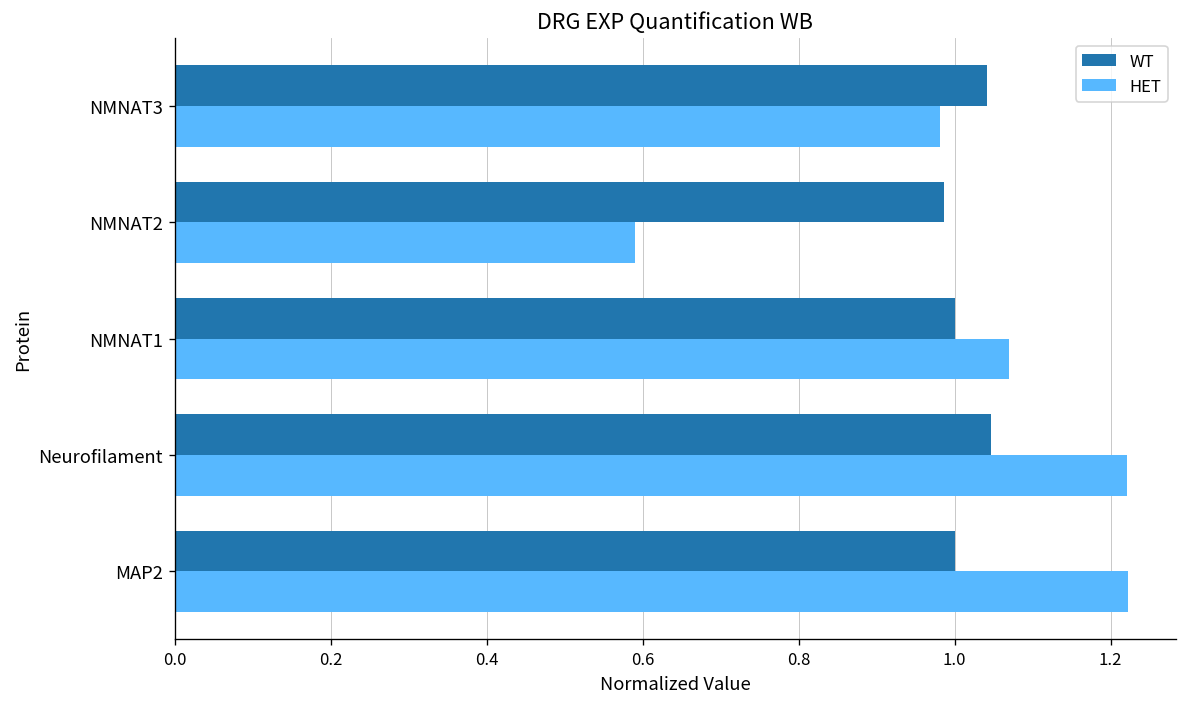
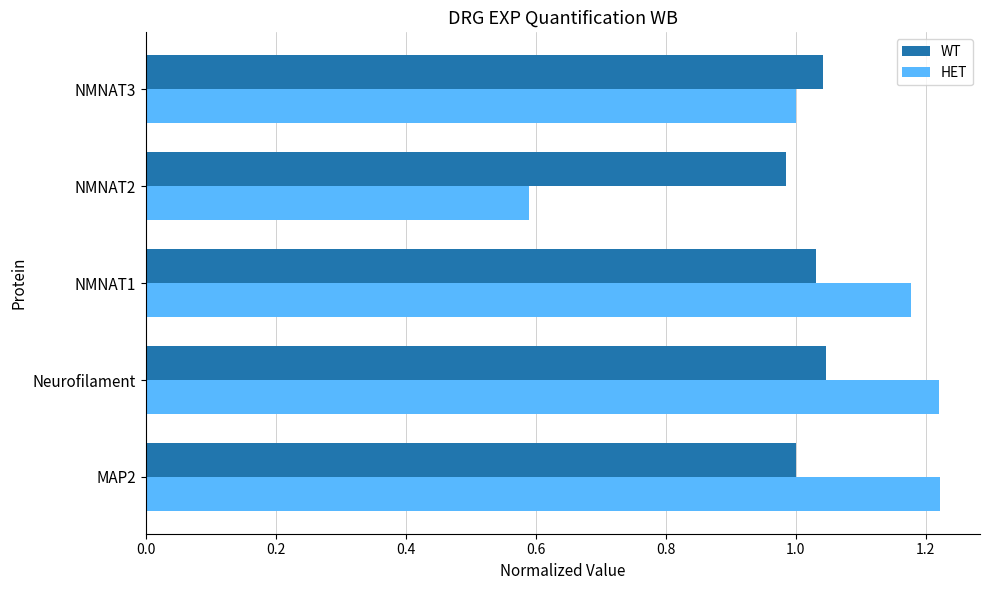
HET, NMNAT3: 0.98 -> 1.00
WT, NMNAT1: 1.00 -> 1.03
HET, NMNAT1: 1.07 -> 1.18
